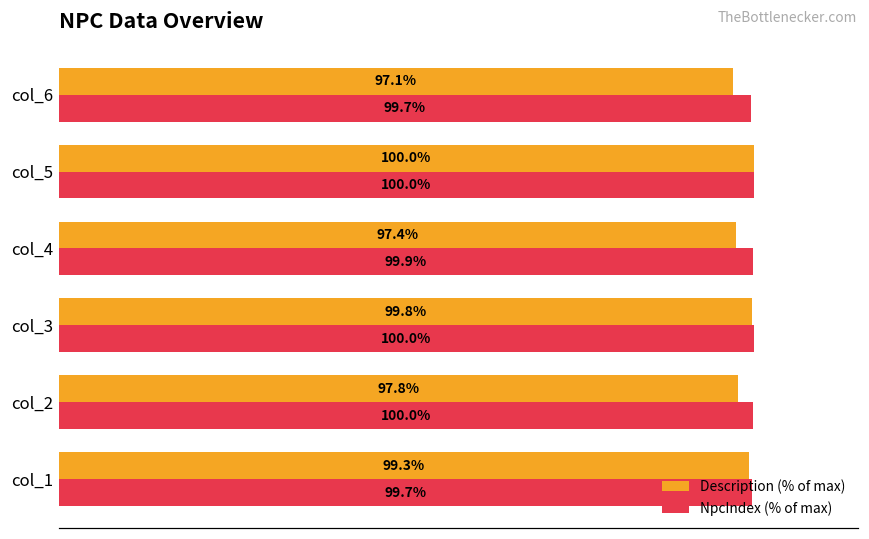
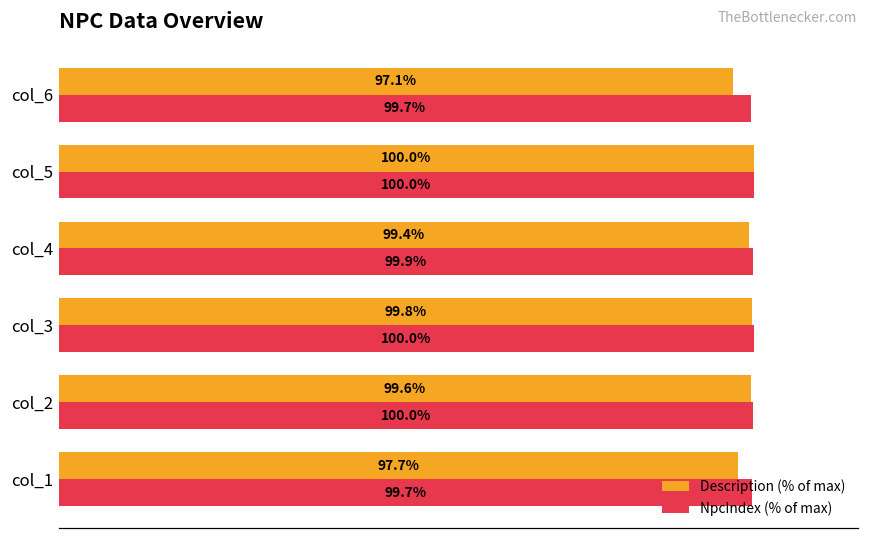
Description (% of max), col_4: 97.4% -> 99.4%
Description (% of max), col_2: 97.8% -> 99.6%
Description (% of max), col_1: 99.3% -> 97.7%
